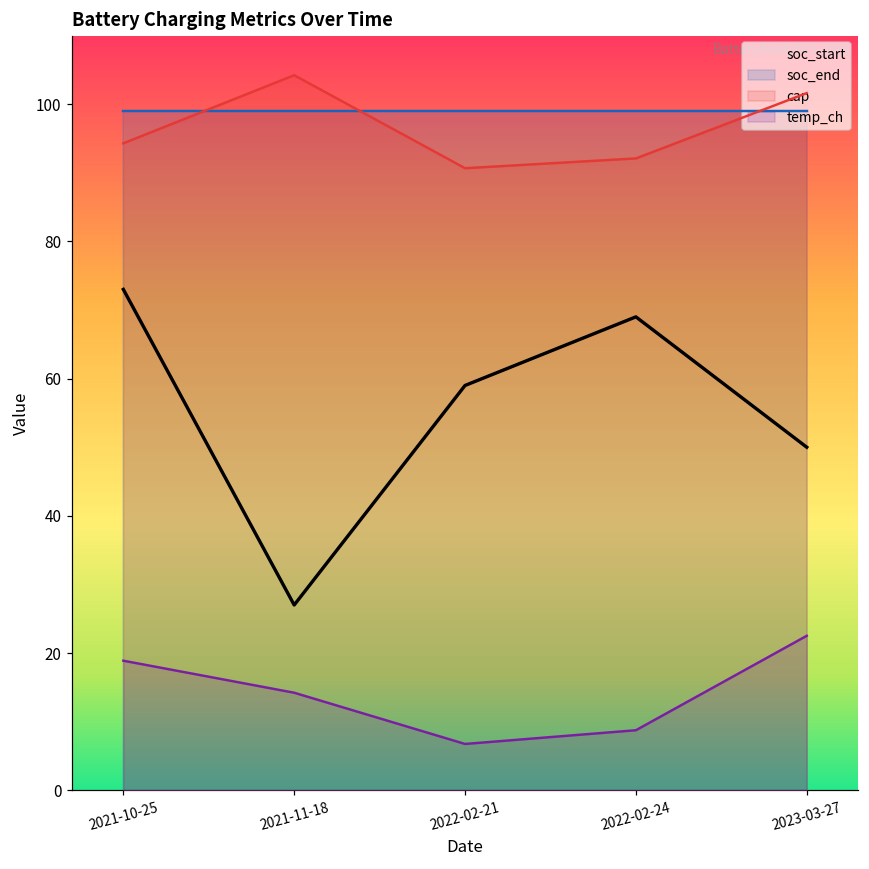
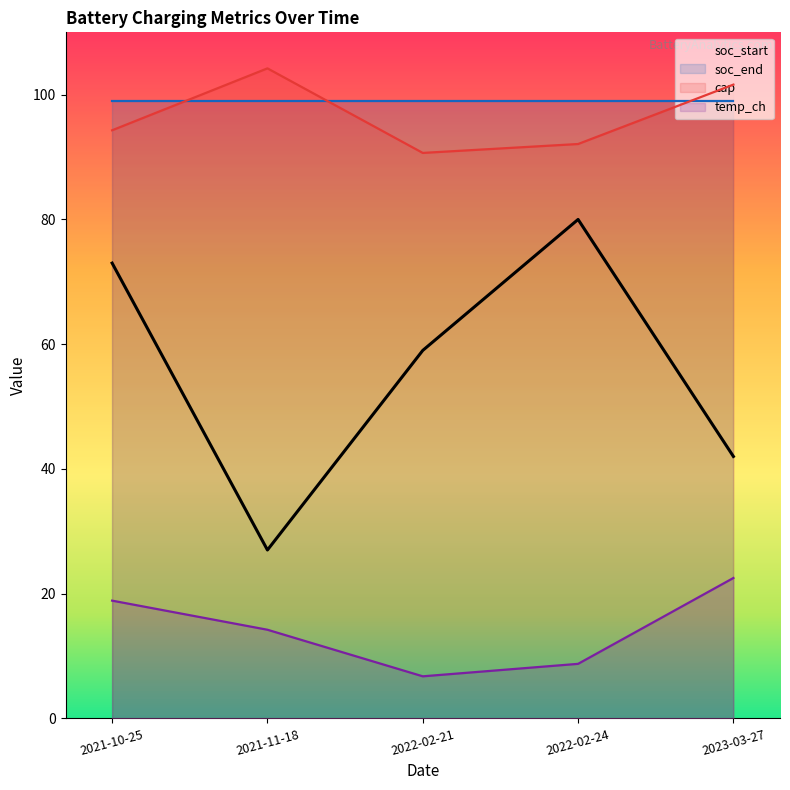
soc_start, 2022-02-24: 69 -> 80
soc_start, 2023-03-27: 50 -> 42
